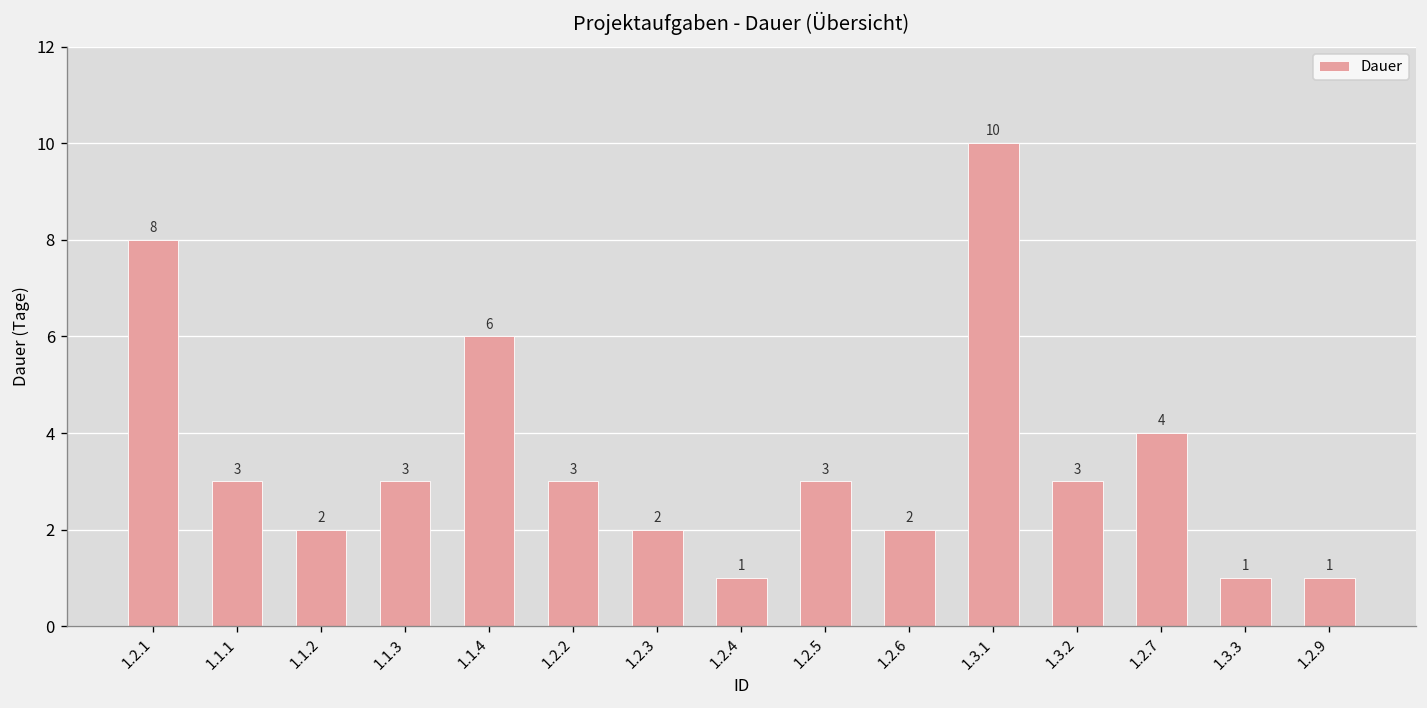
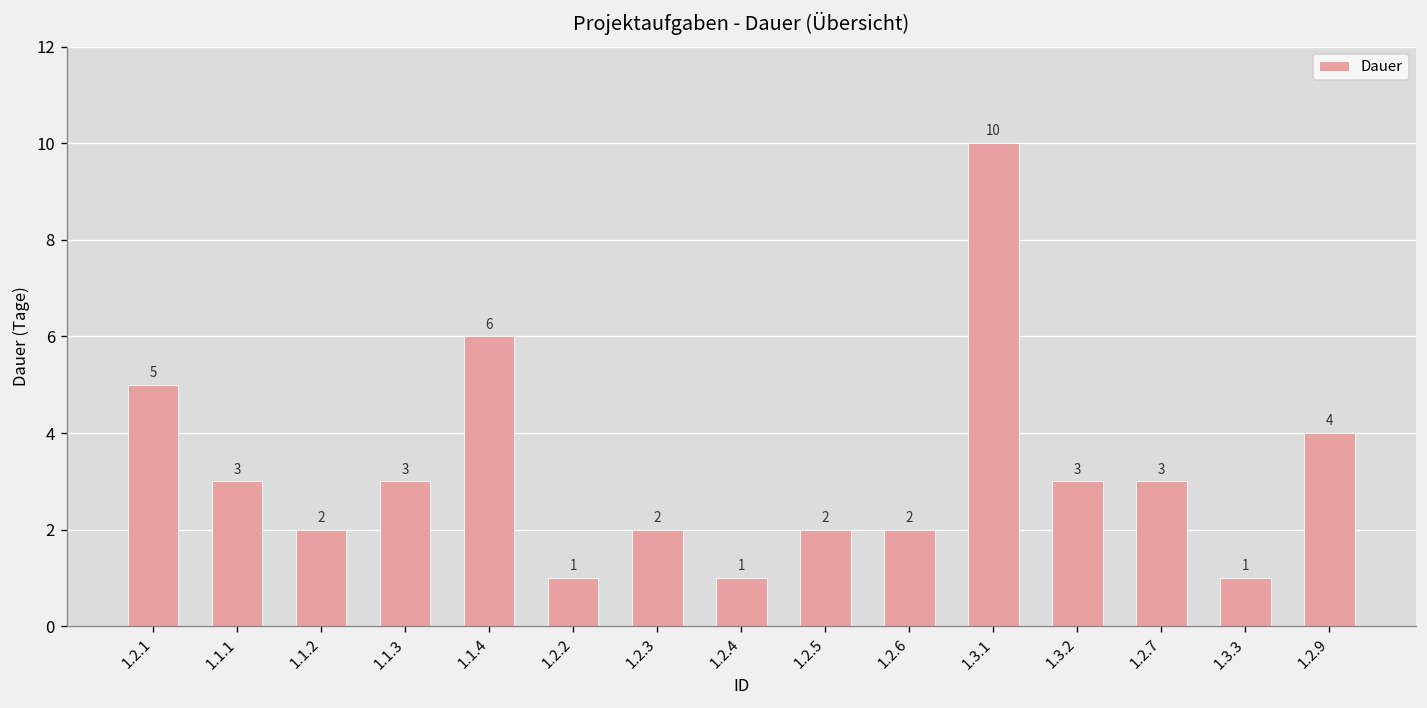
1.2.1: 8 -> 5
1.2.2: 3 -> 1
1.2.5: 3 -> 2
1.2.7: 4 -> 3
1.2.9: 1 -> 4
